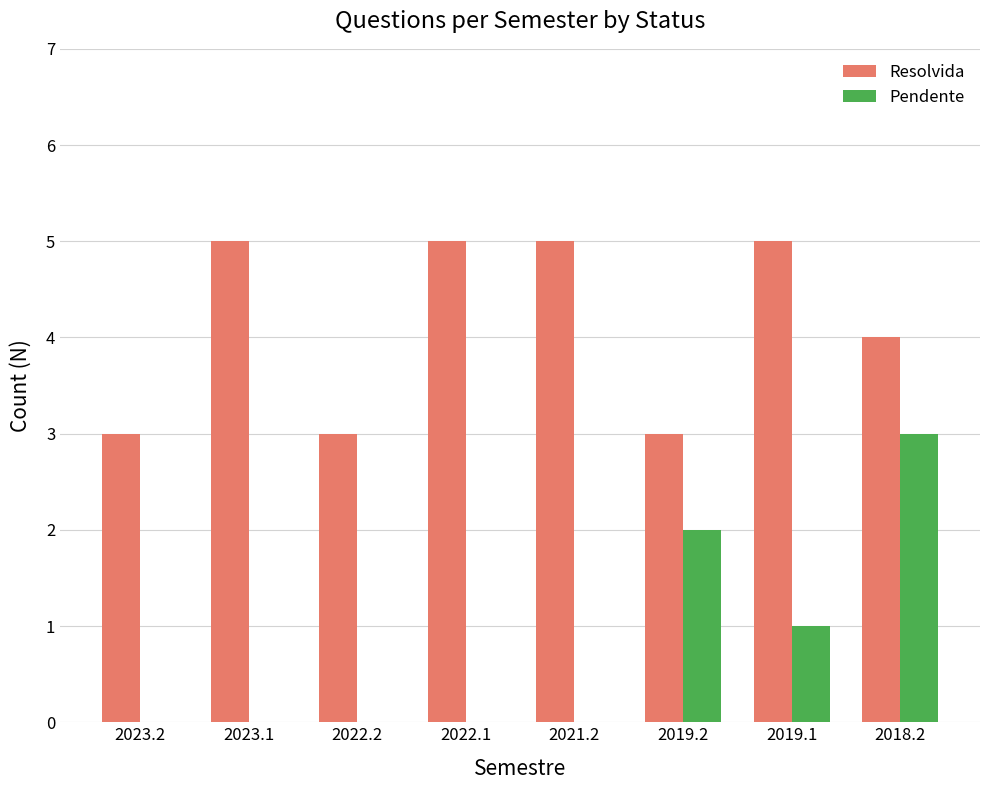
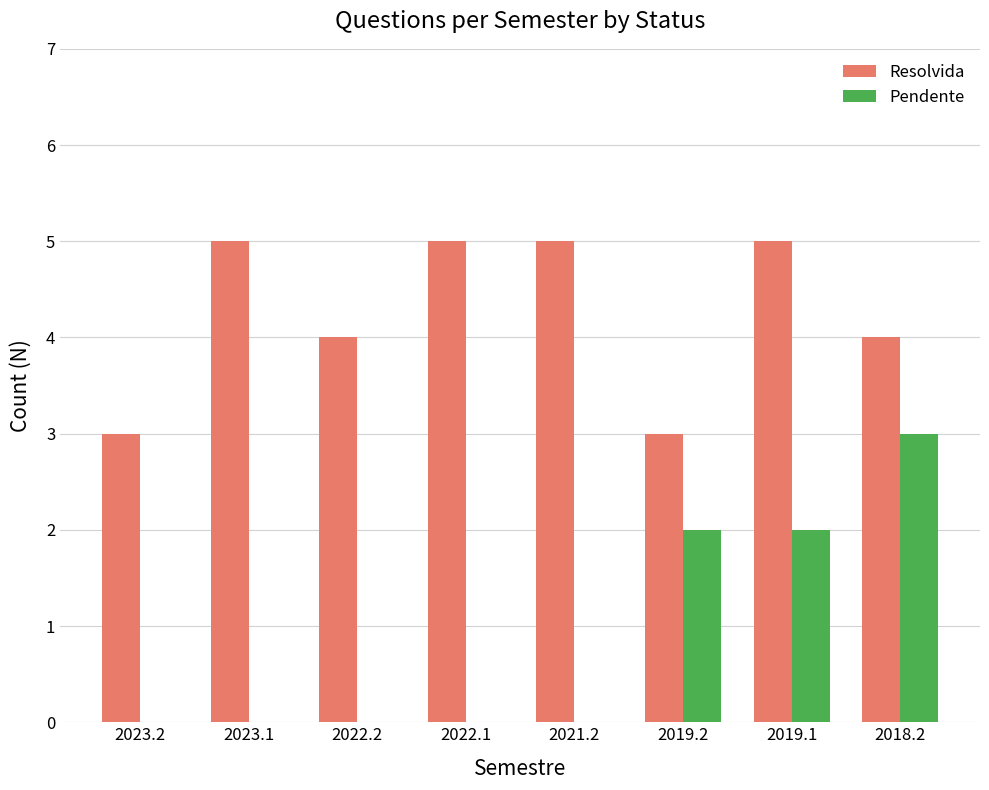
Resolvida, 2022.2: 3 -> 4
Pendente, 2019.1: 1 -> 2
